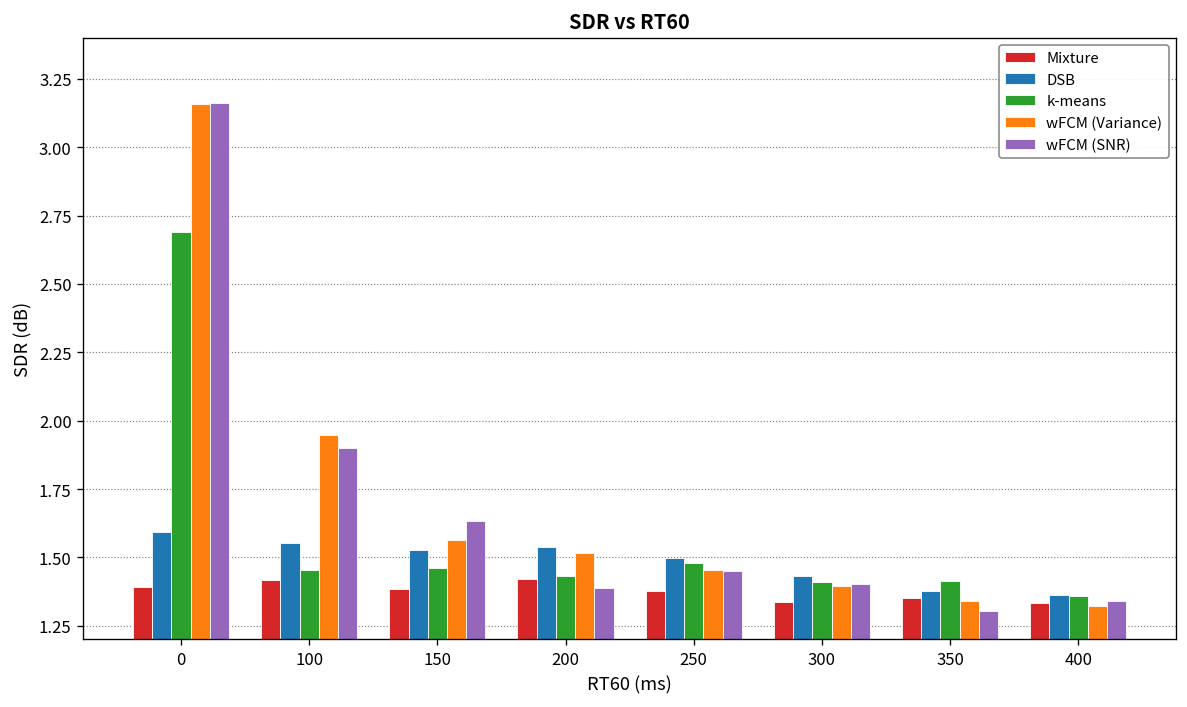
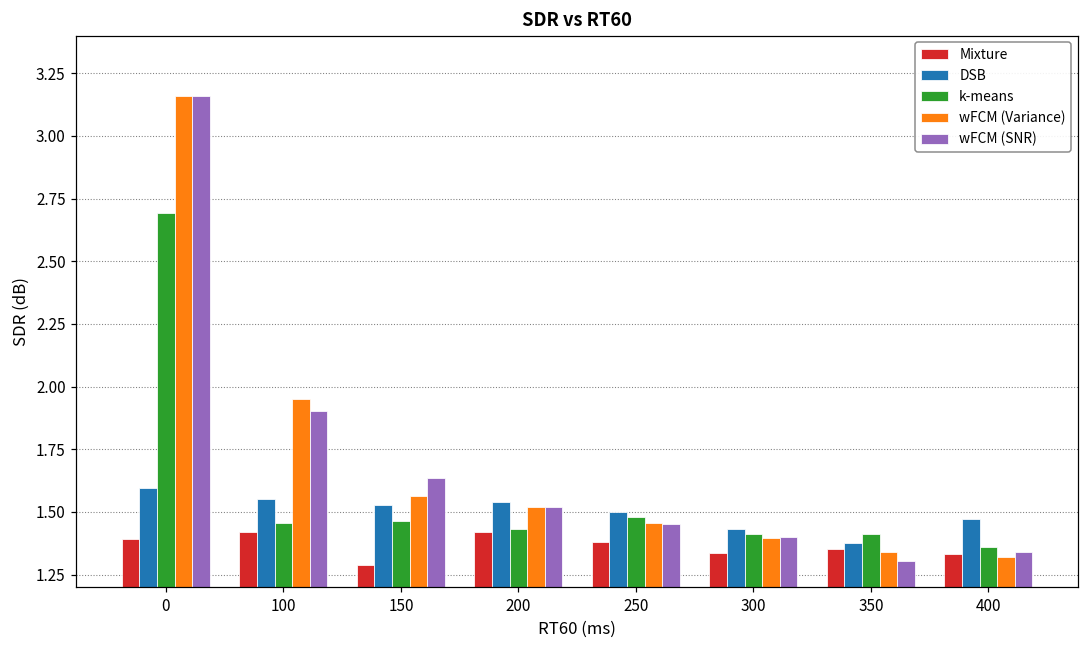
Mixture, 150: 1.39 -> 1.29
wFCM (SNR), 200: 1.39 -> 1.52
DSB, 400: 1.36 -> 1.47
